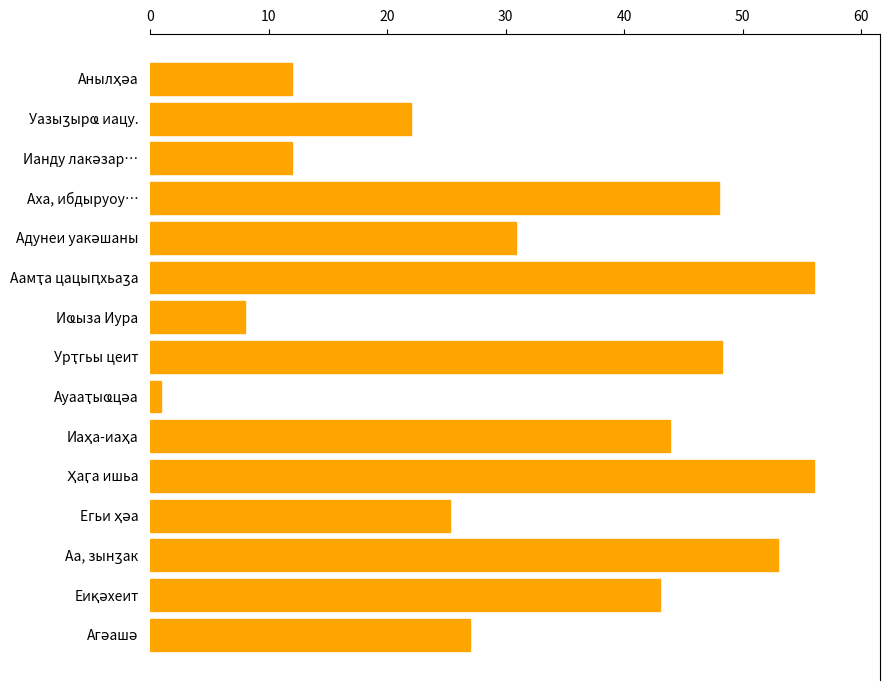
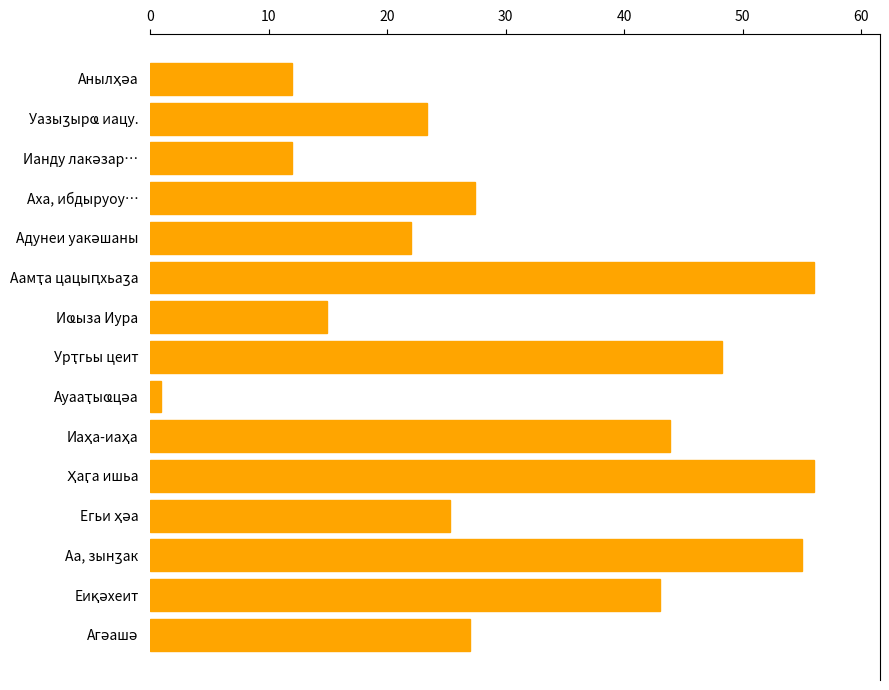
Уазыӡырҩ иацу.: 22.0 -> 23.4
Аха, ибдыруоу…: 48.0 -> 27.4
Адунеи уакәшаны: 30.9 -> 22.0
Иҩыза Иура: 8.0 -> 14.9
Аа, зынӡак: 53 -> 55
